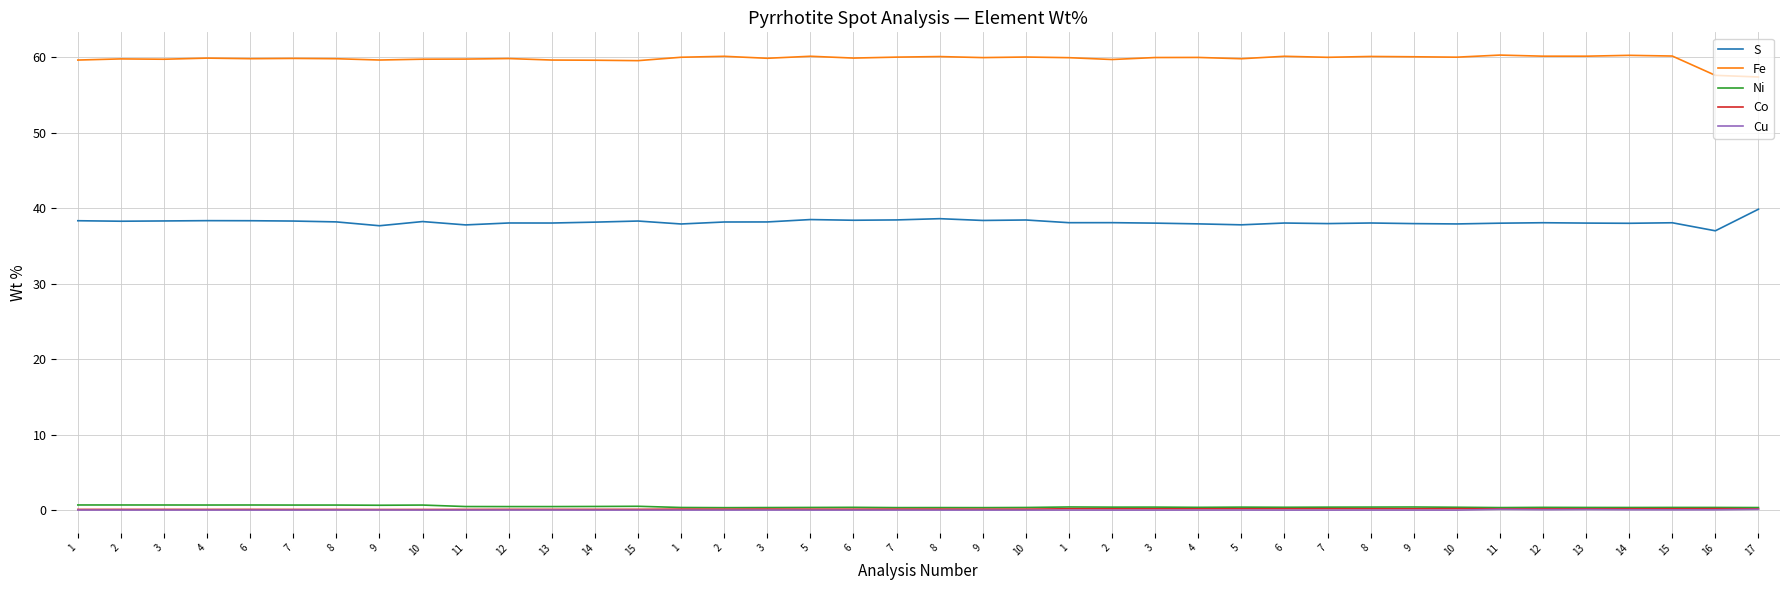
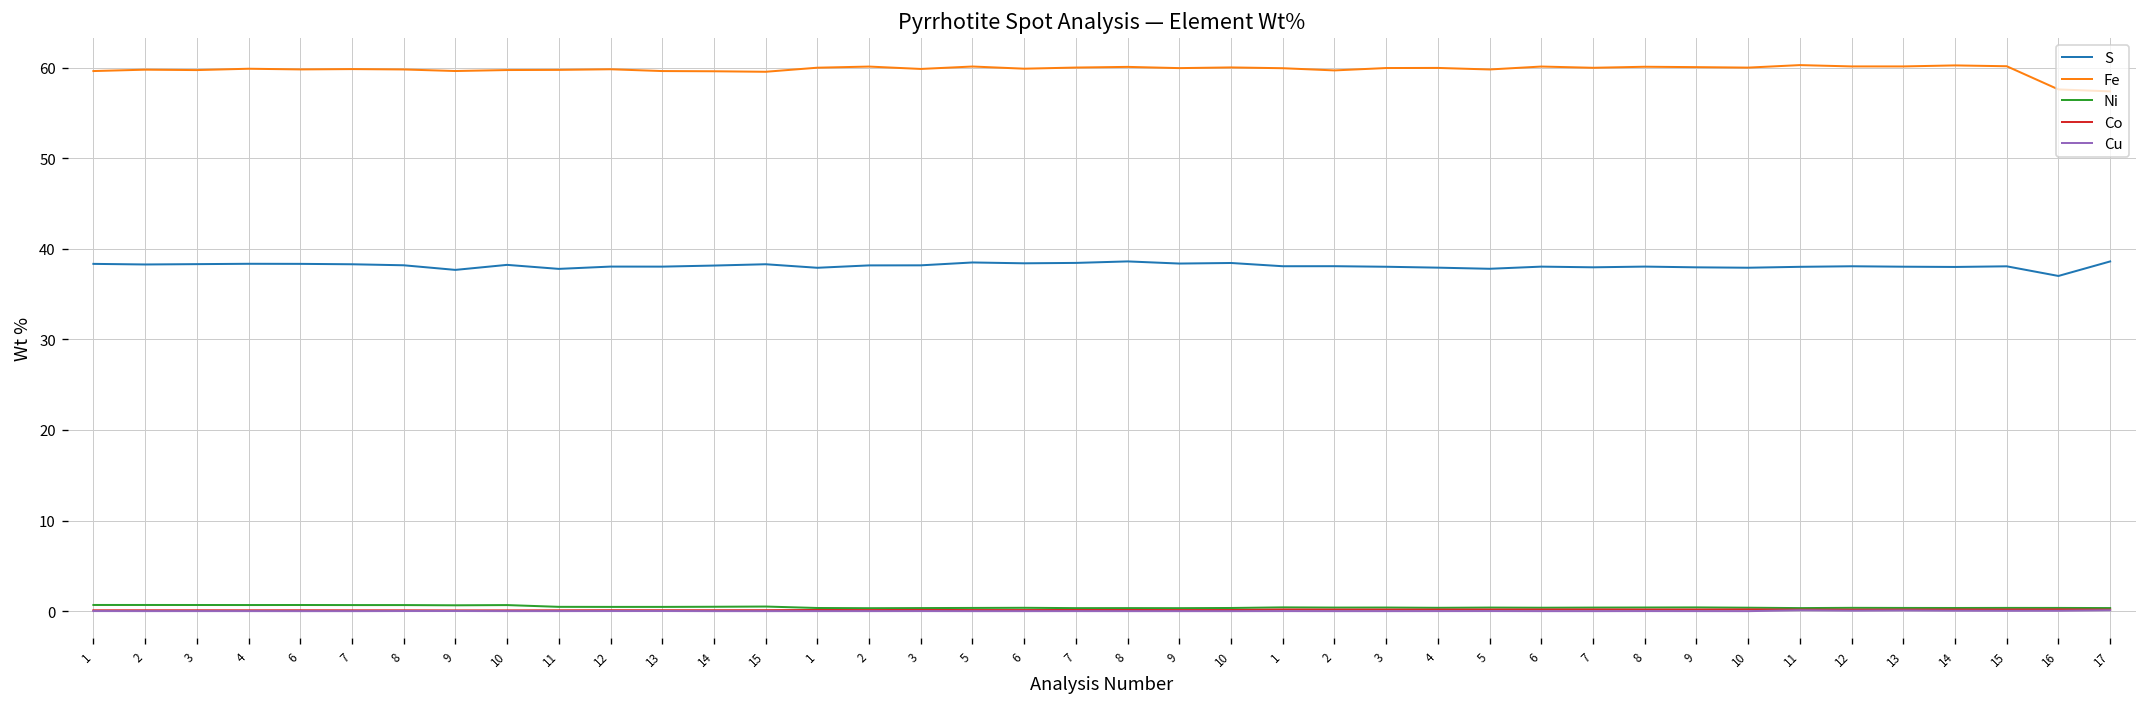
S, 17: 40 -> 39
